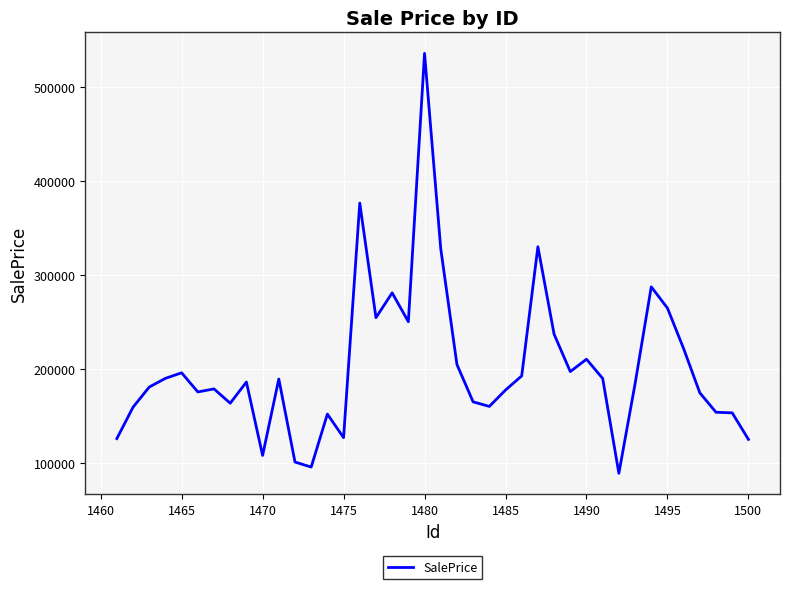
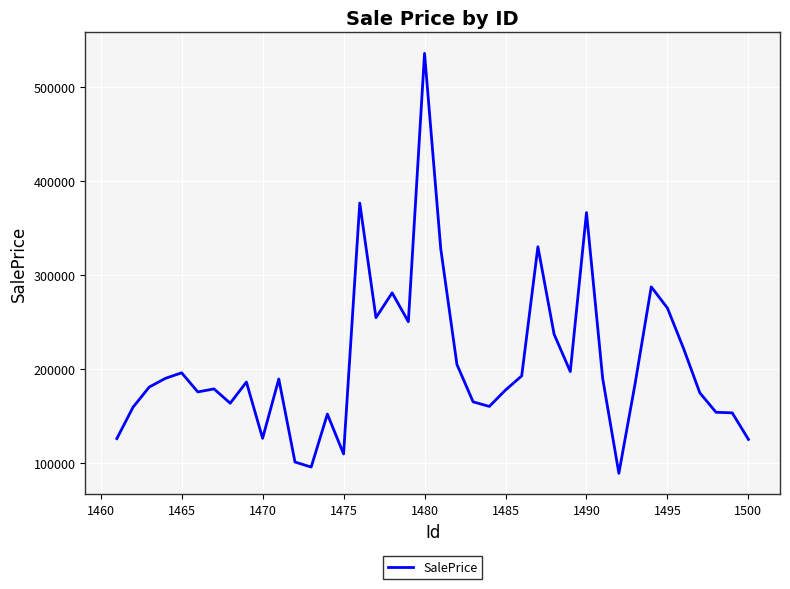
1470: 110000 -> 130000
1475: 130000 -> 110000
1490: 210000 -> 370000
